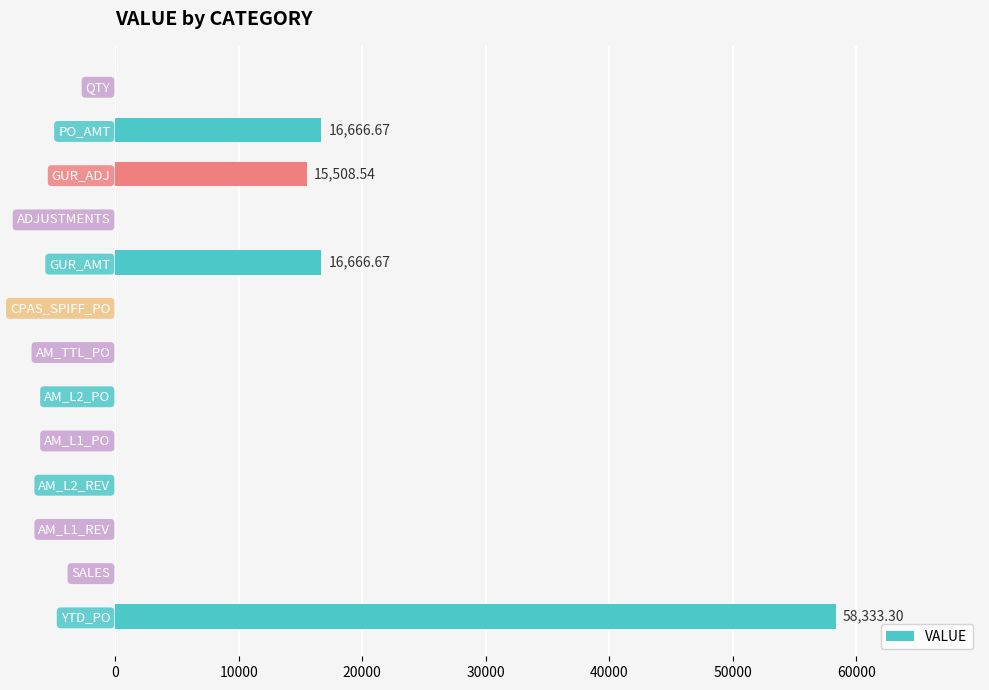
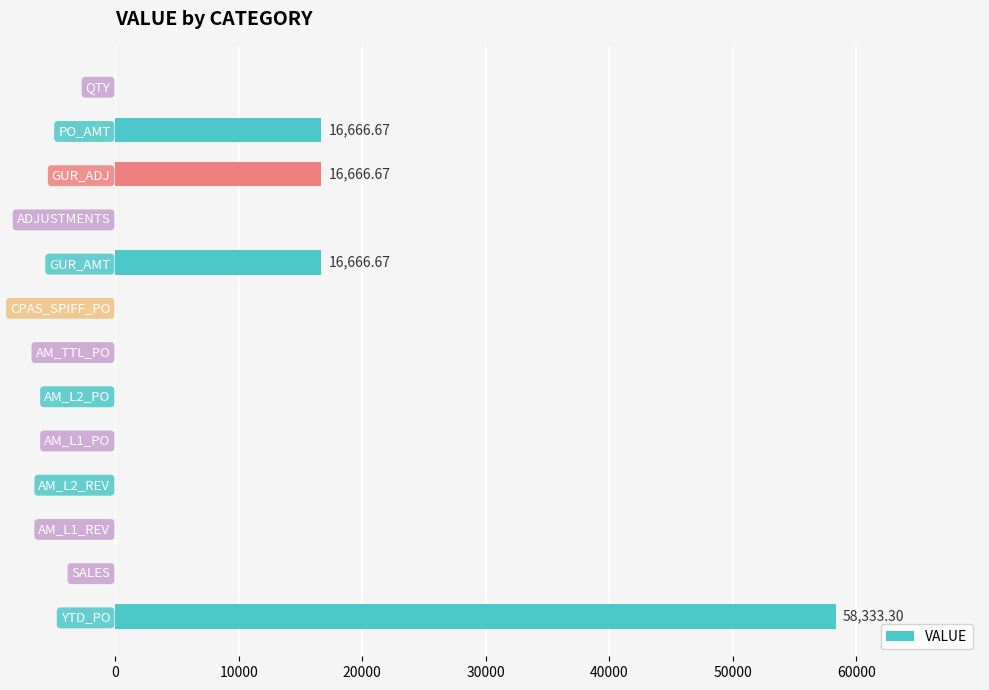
GUR_ADJ: 15,508.54 -> 16,666.67
